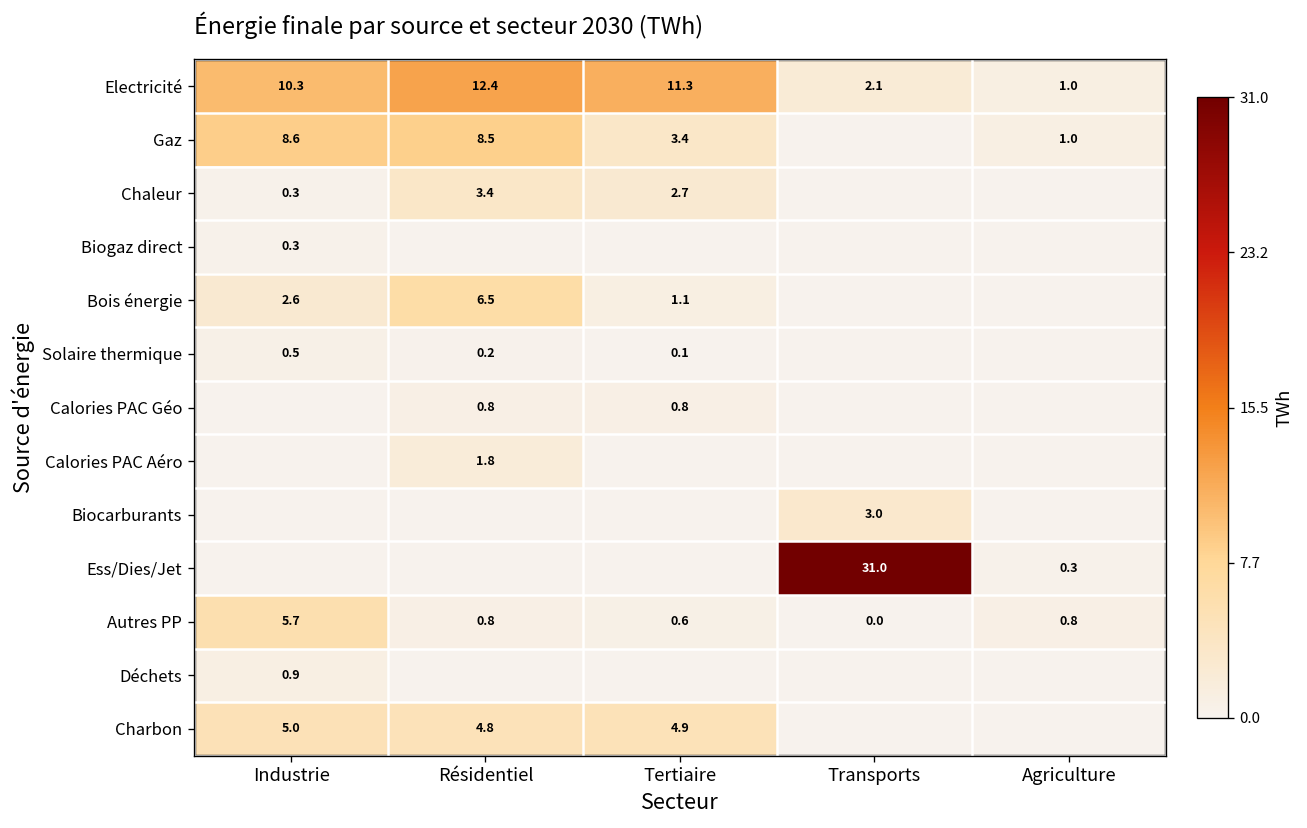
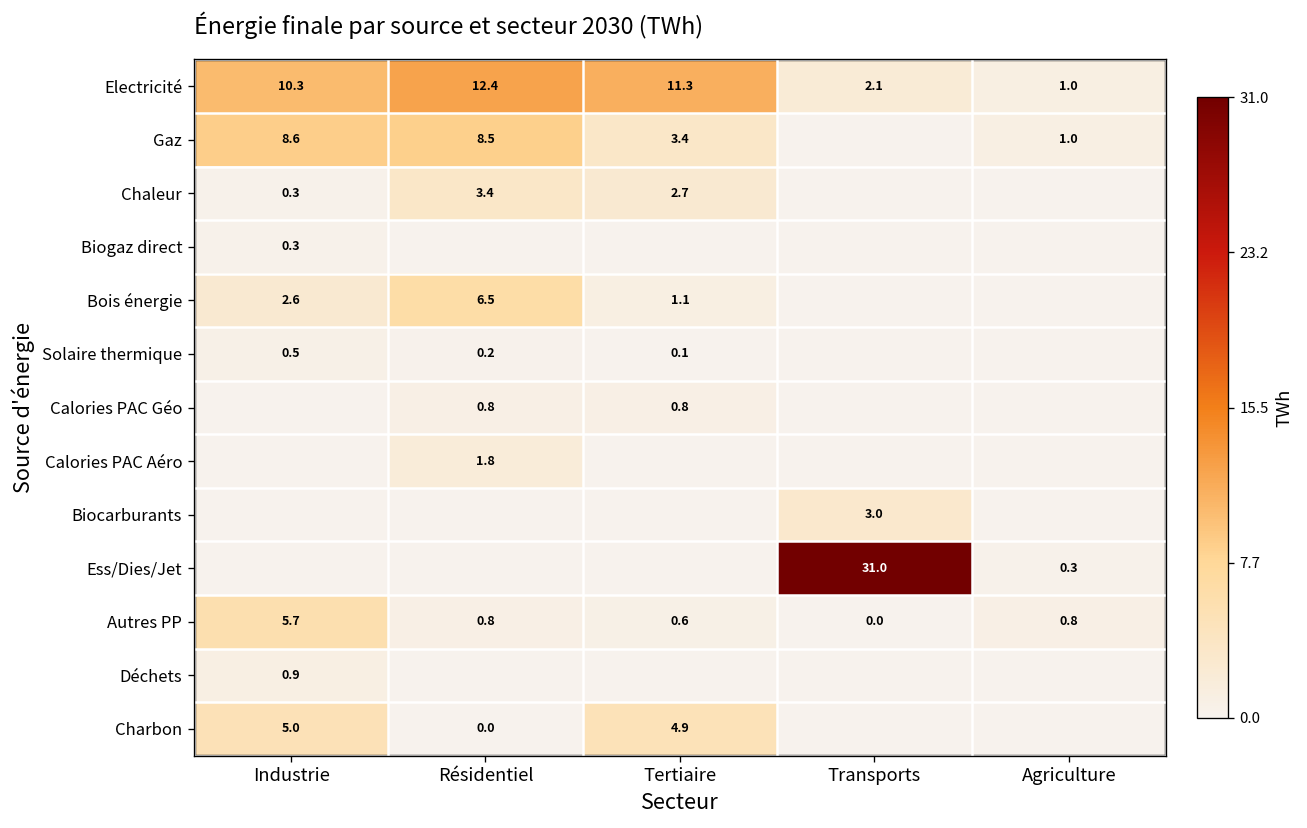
Charbon, Résidentiel: 4.8 -> 0.0
